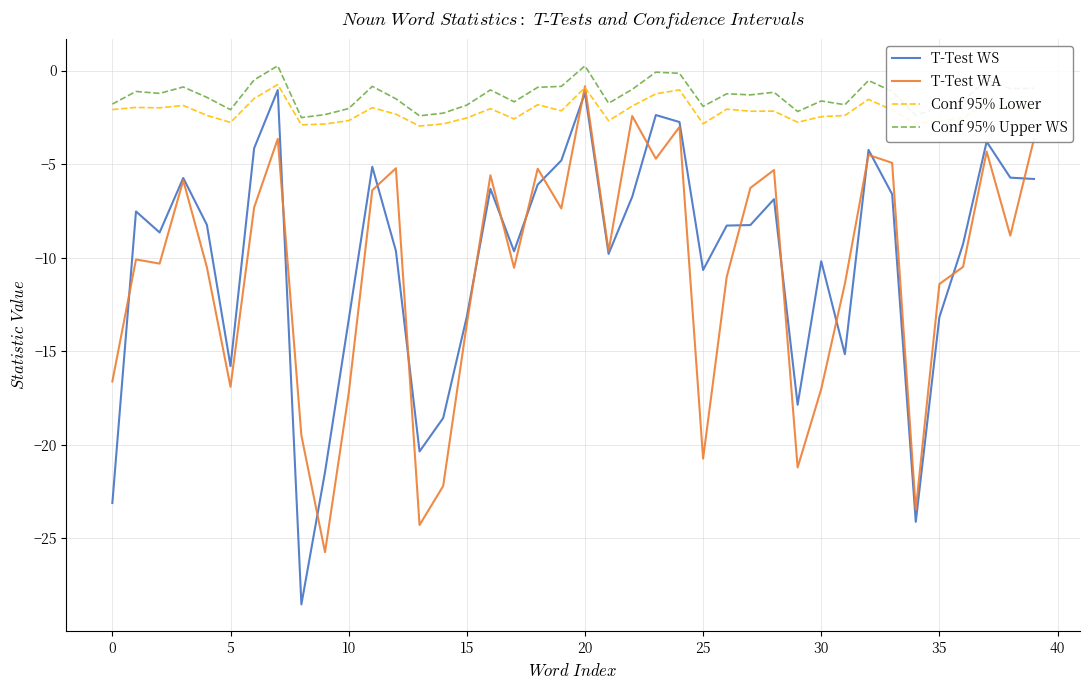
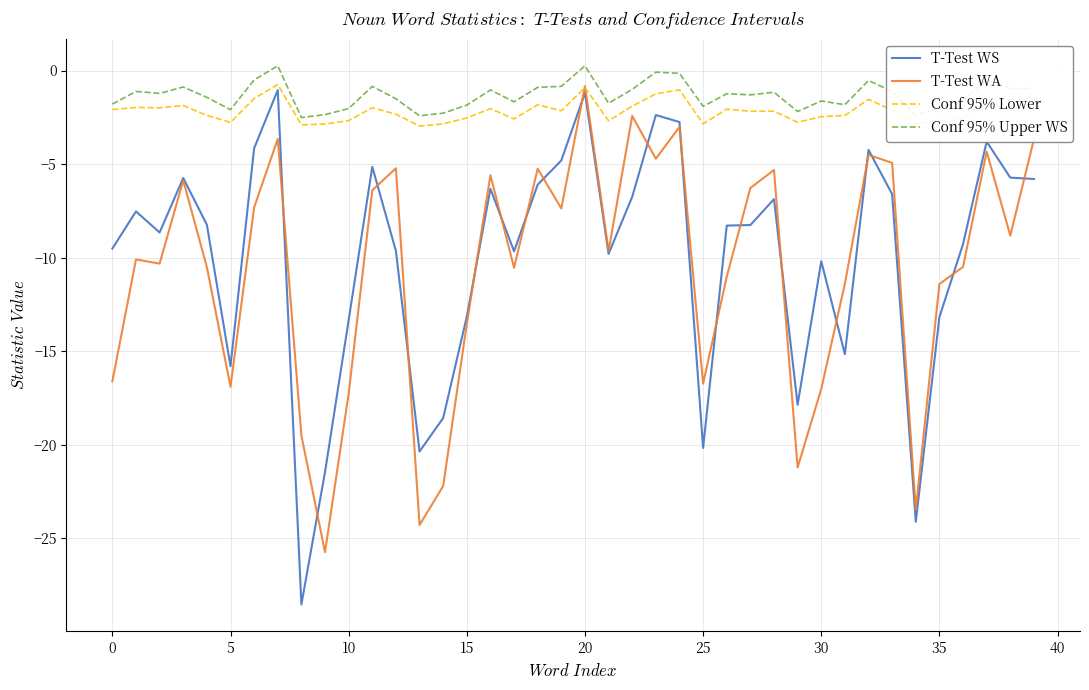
T-Test WS, 0: -23.1 -> -9.5
T-Test WS, 25: -10.7 -> -20.2
T-Test WA, 25: -20.7 -> -16.7
